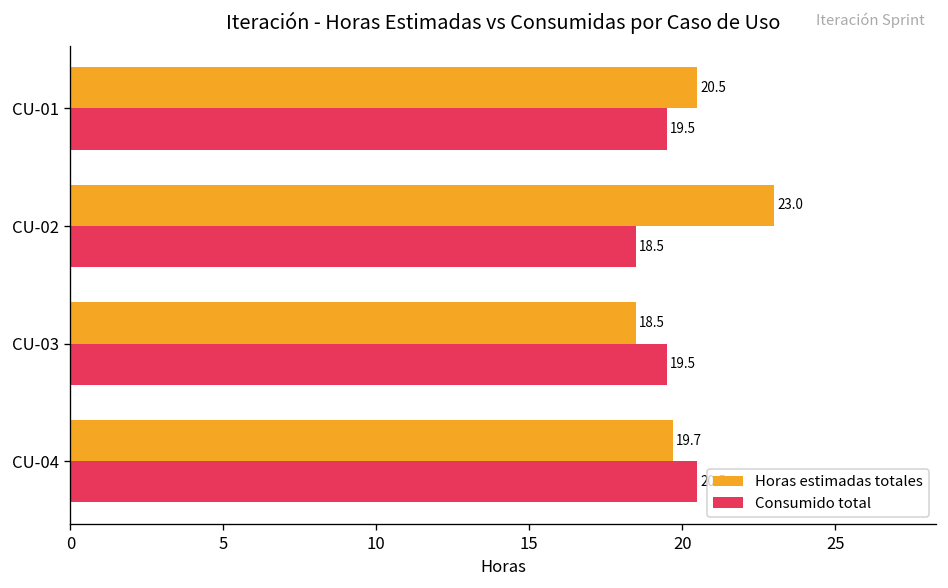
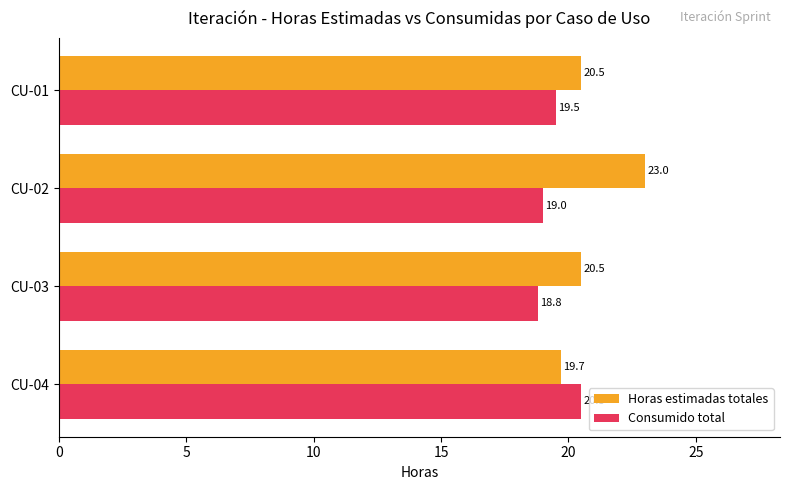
Consumido total, CU-02: 18.5 -> 19.0
Horas estimadas totales, CU-03: 18.5 -> 20.5
Consumido total, CU-03: 19.5 -> 18.8
